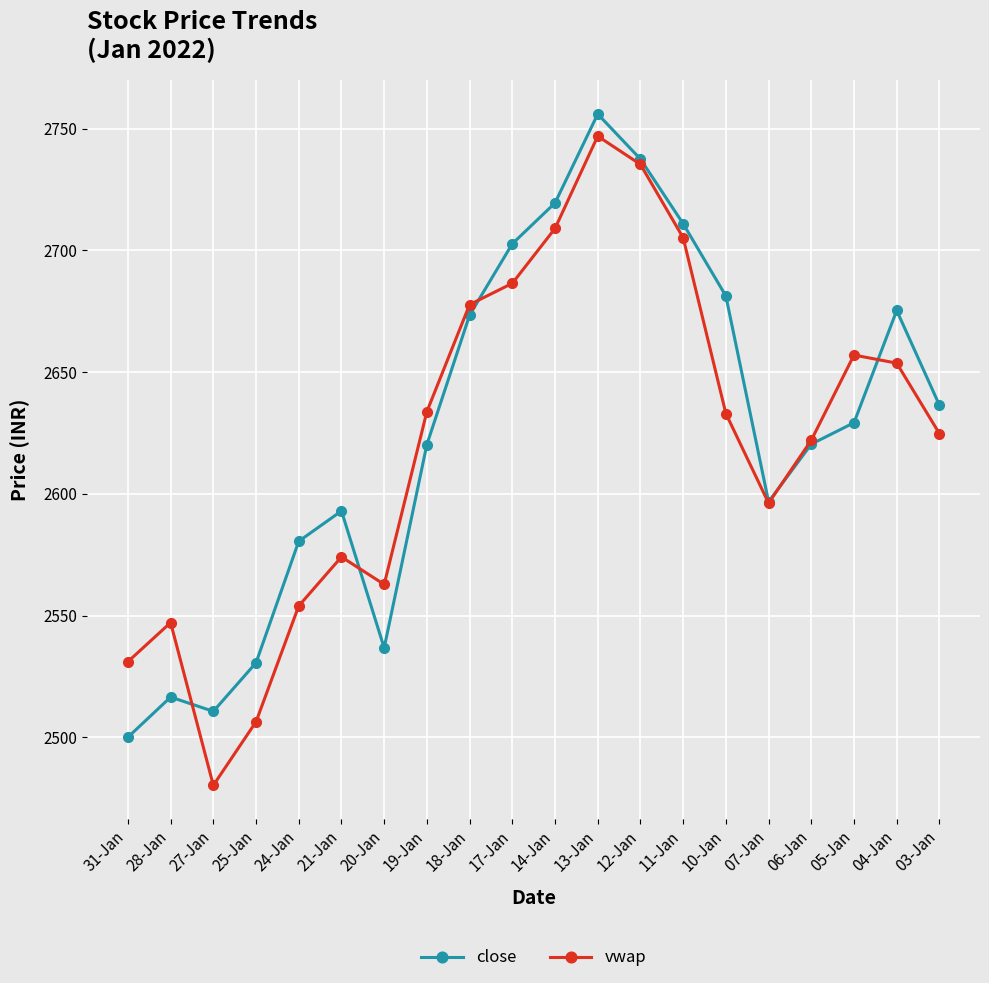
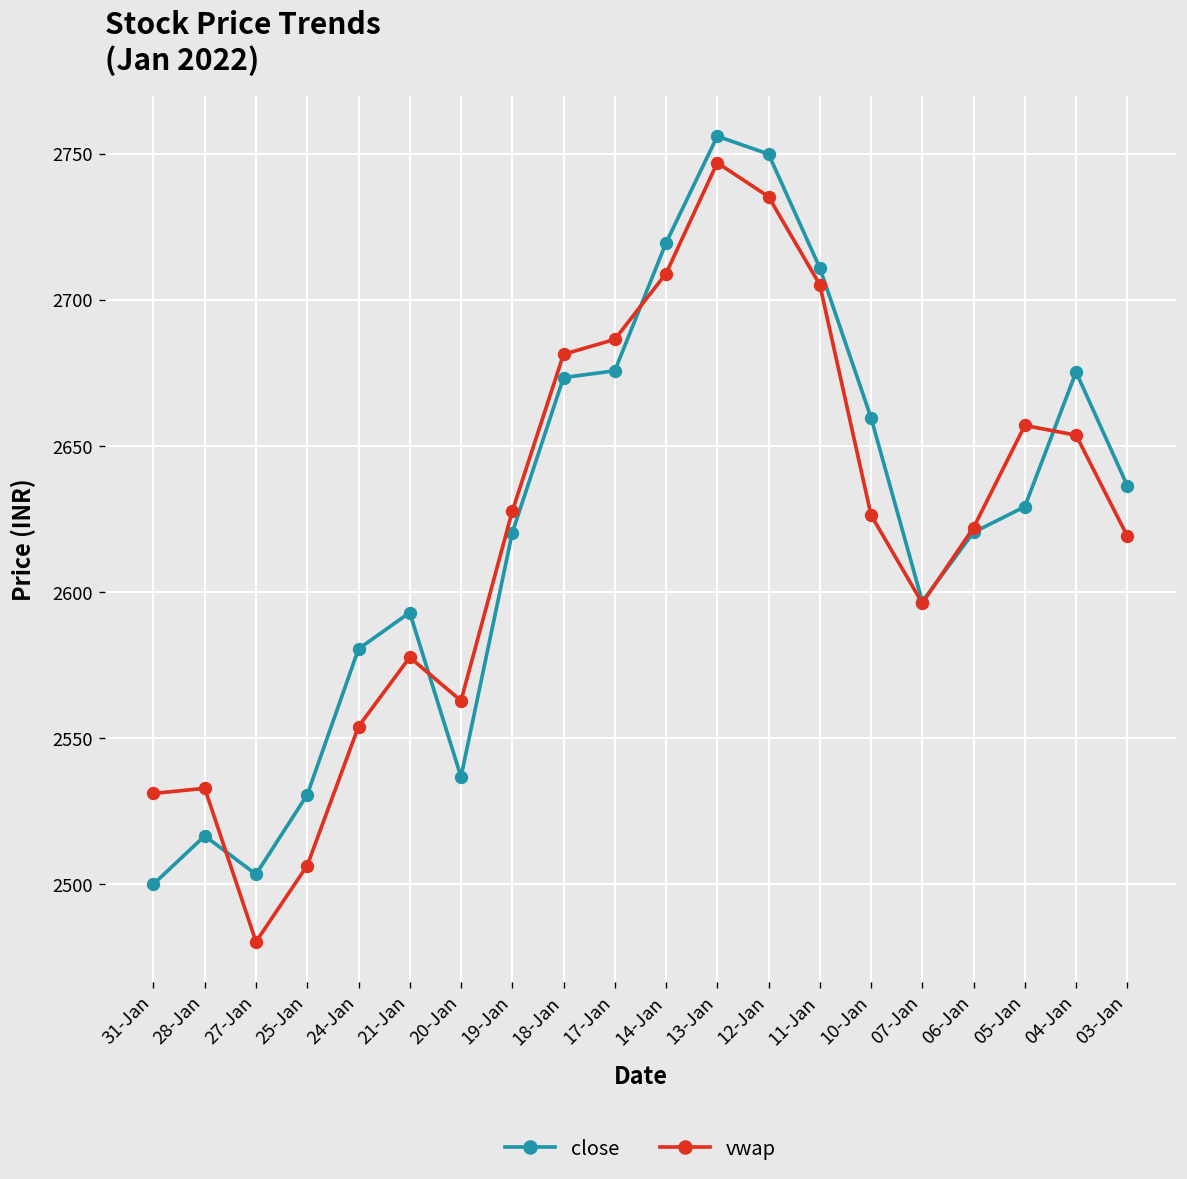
vwap, 28-Jan: 2547 -> 2533
close, 27-Jan: 2511 -> 2503
vwap, 21-Jan: 2574 -> 2578
vwap, 19-Jan: 2634 -> 2628
vwap, 18-Jan: 2678 -> 2681
close, 17-Jan: 2703 -> 2676
close, 12-Jan: 2738 -> 2750
close, 10-Jan: 2681 -> 2660
vwap, 10-Jan: 2633 -> 2626
vwap, 03-Jan: 2625 -> 2619
